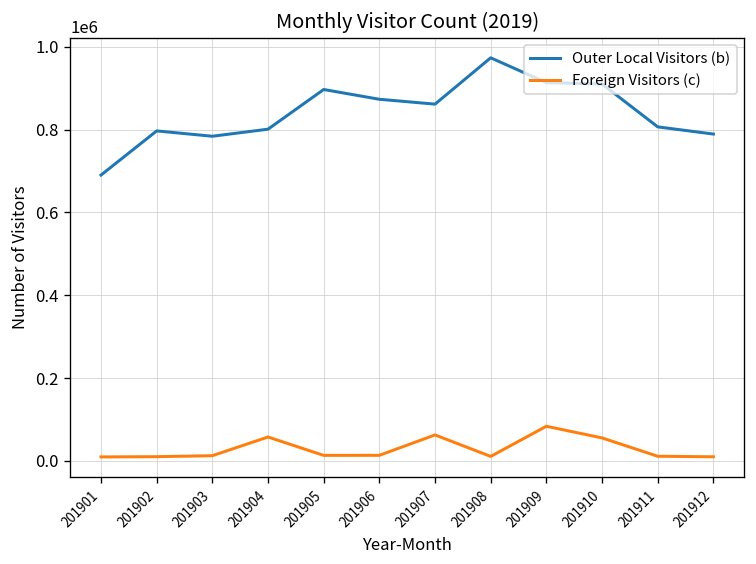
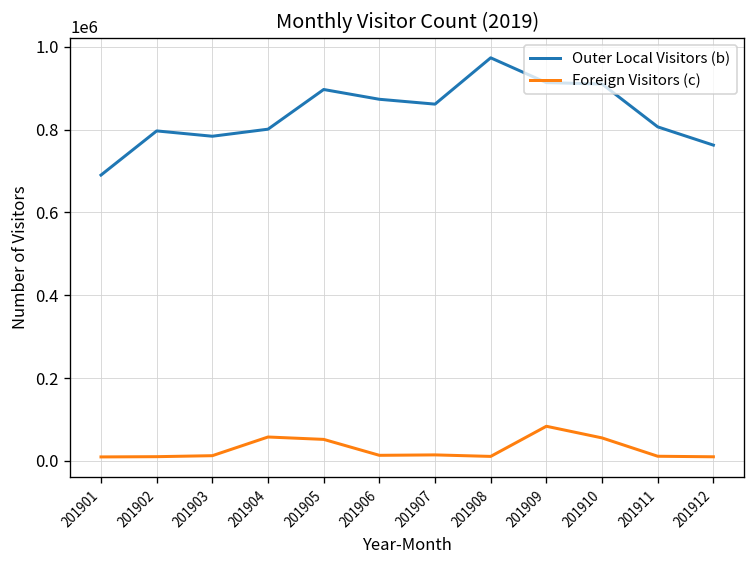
Foreign Visitors (c), 201905: 10000 -> 50000
Foreign Visitors (c), 201907: 60000 -> 10000
Outer Local Visitors (b), 201912: 790000 -> 760000
